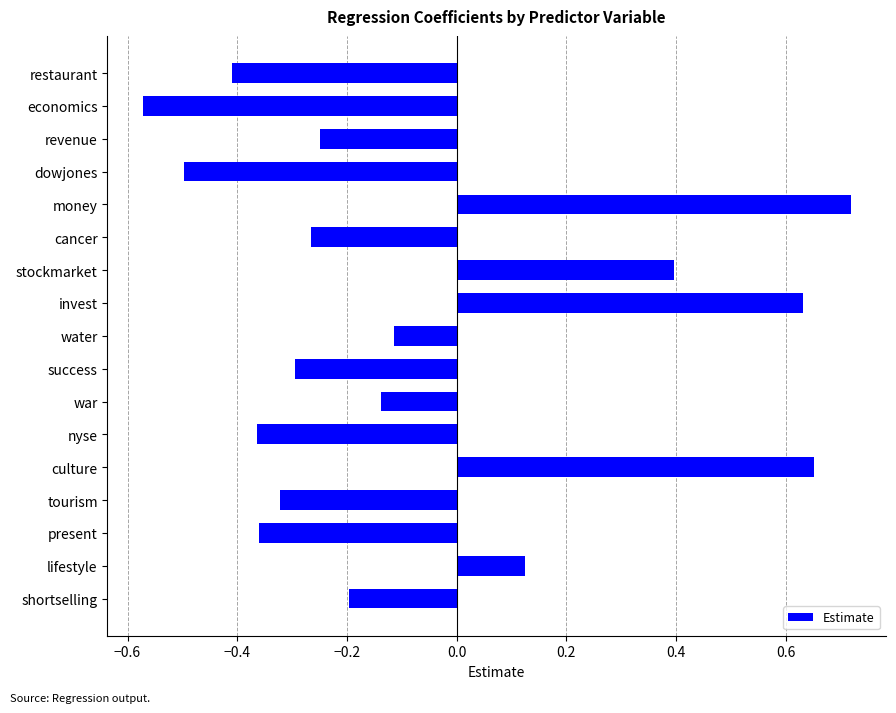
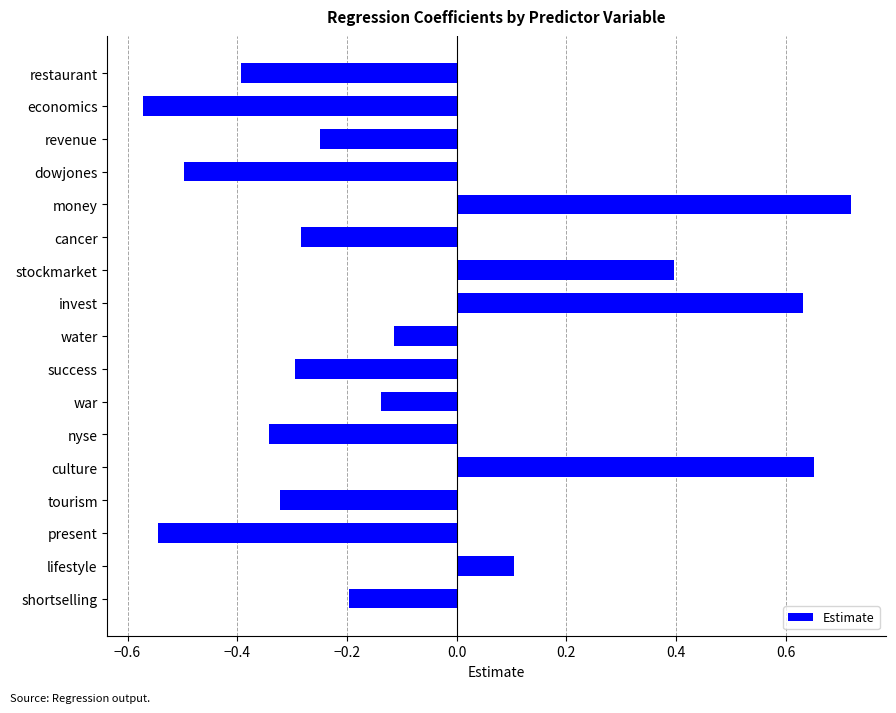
restaurant: -0.41 -> -0.39
cancer: -0.27 -> -0.28
nyse: -0.36 -> -0.34
present: -0.36 -> -0.54
lifestyle: 0.12 -> 0.11
